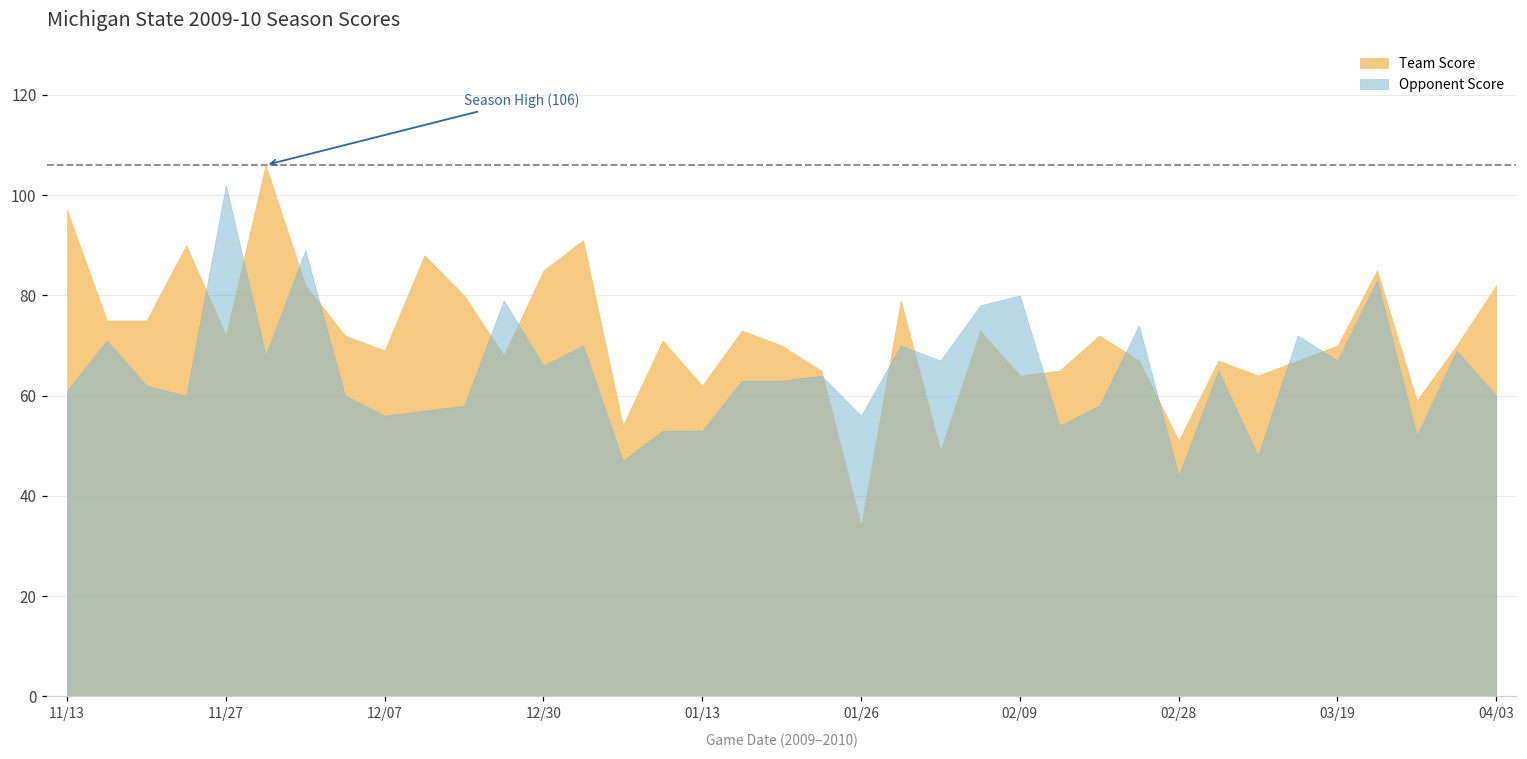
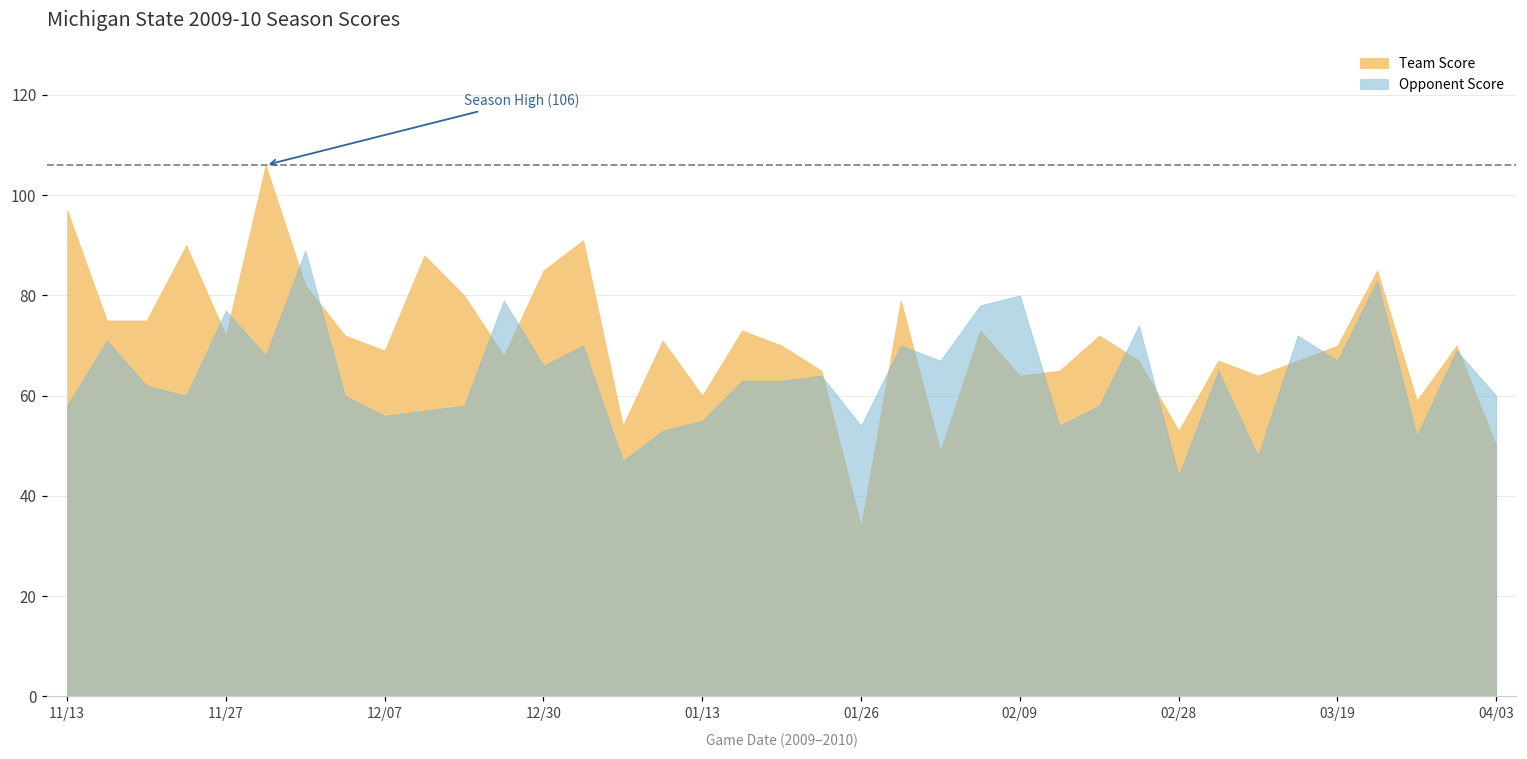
Opponent Score, 11/13: 61 -> 58
Opponent Score, 11/27: 102 -> 77
Team Score, 01/13: 62 -> 60
Opponent Score, 01/13: 53 -> 55
Opponent Score, 01/26: 56 -> 54
Team Score, 02/28: 51 -> 53
Team Score, 04/03: 82 -> 50
